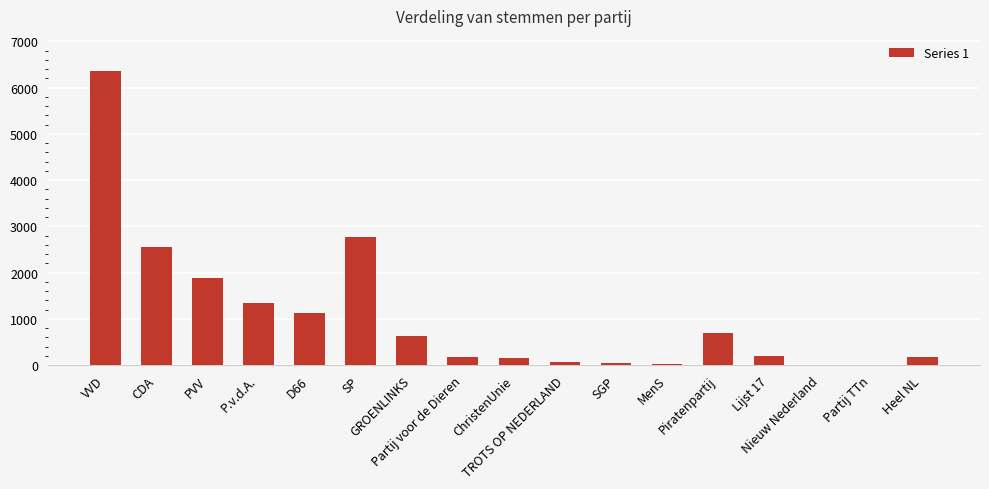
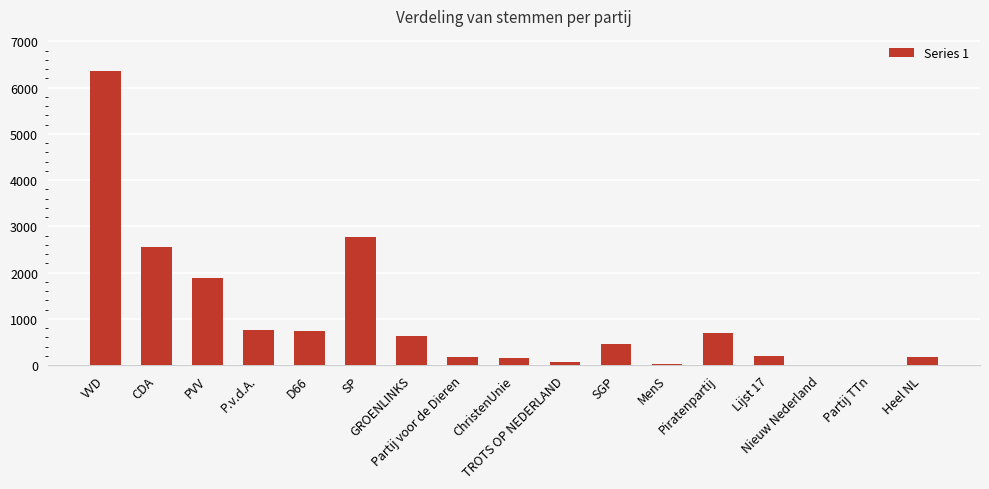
P.v.d.A.: 1400 -> 800
D66: 1100 -> 700
SGP: 0 -> 500
